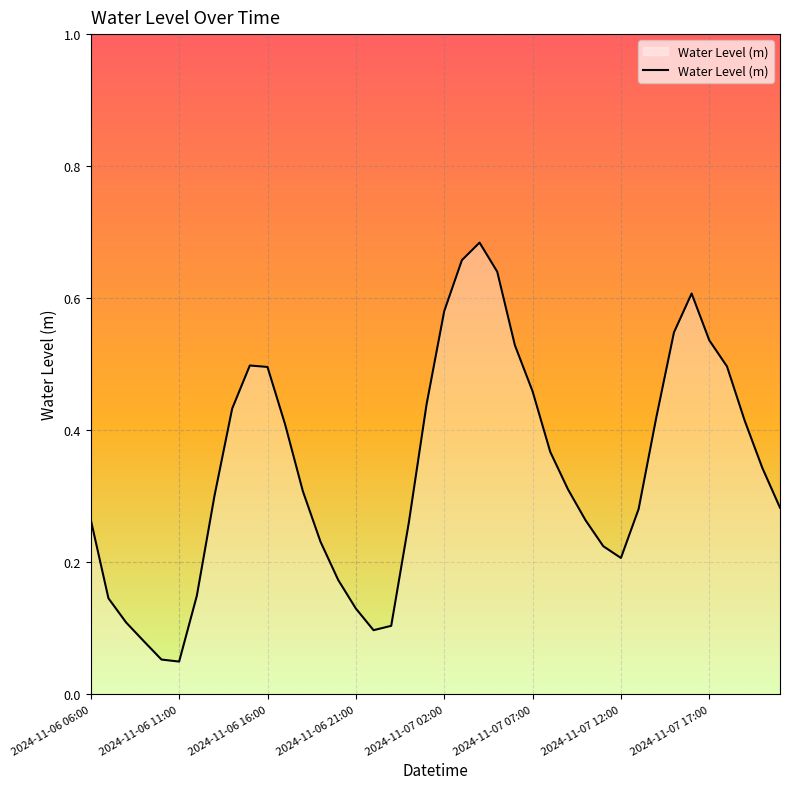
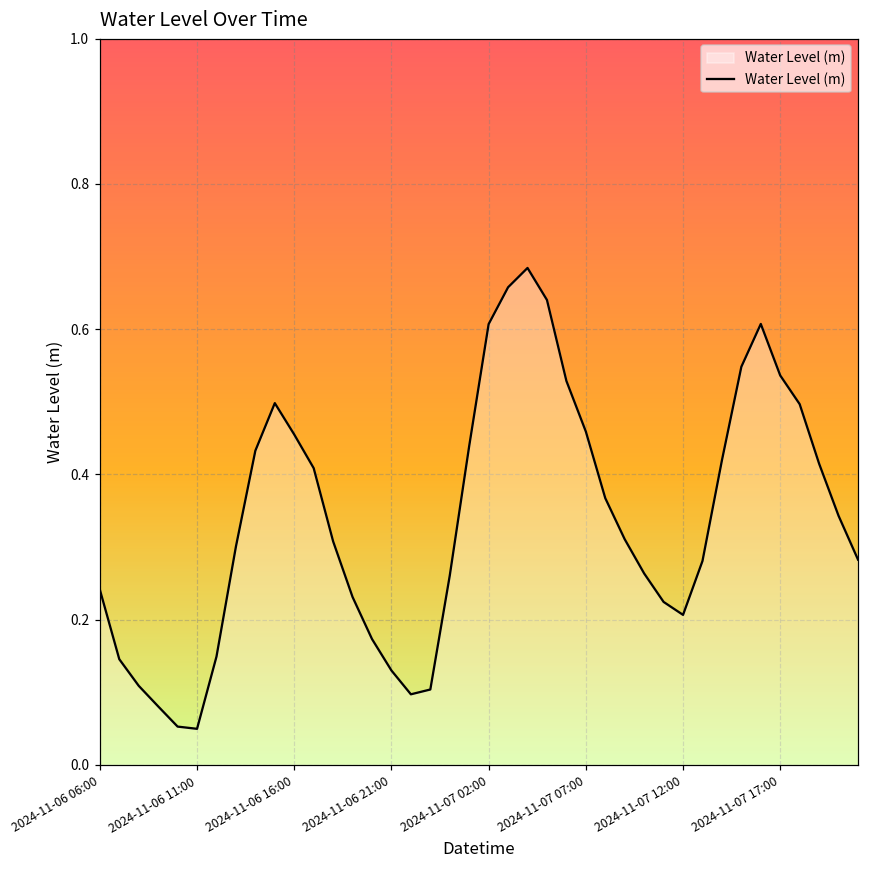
2024-11-06 06:00: 0.26 -> 0.24
2024-11-06 16:00: 0.50 -> 0.45
2024-11-07 02:00: 0.58 -> 0.61
